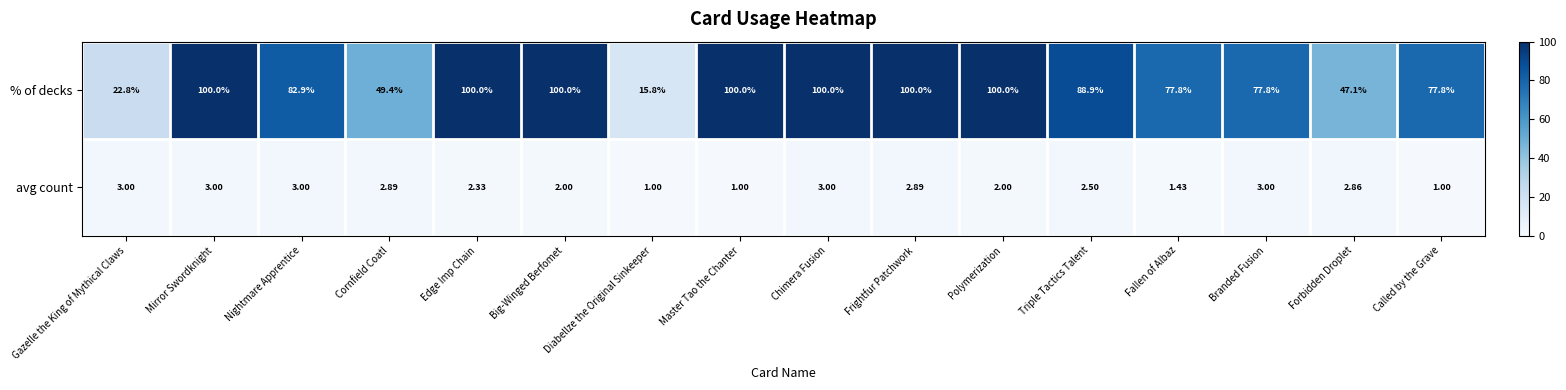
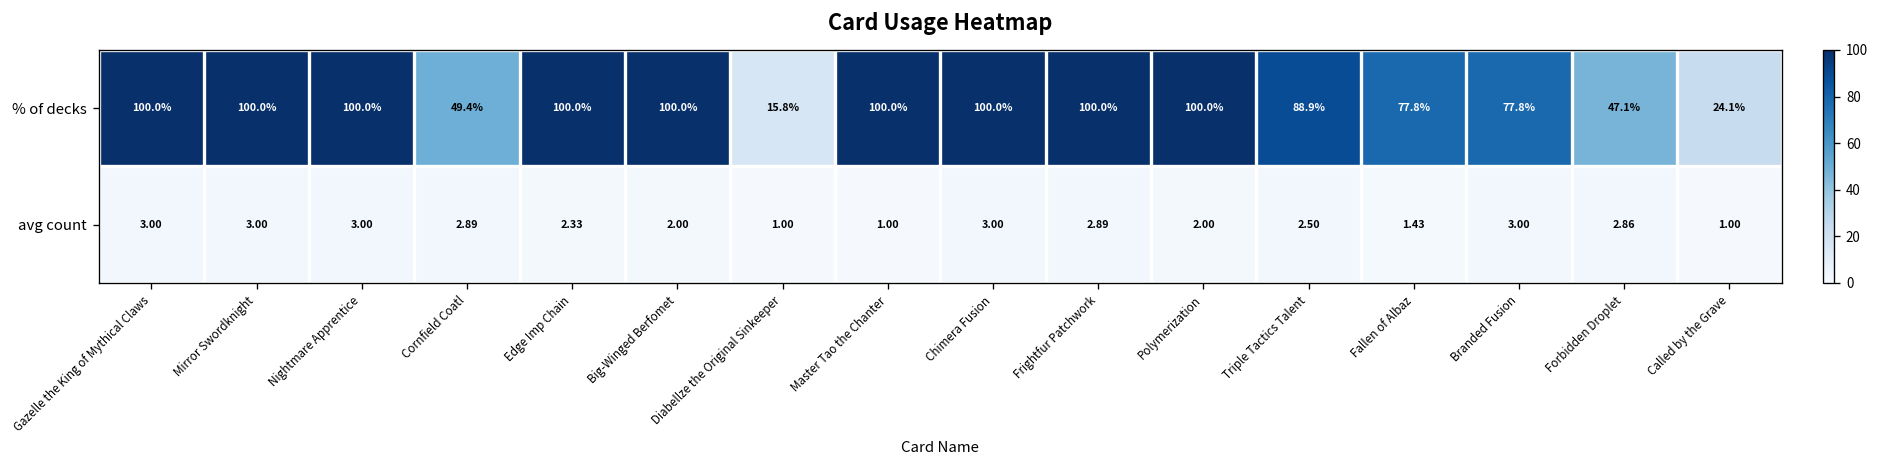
% of decks, Gazelle the King of Mythical Claws: 22.8% -> 100.0%
% of decks, Nightmare Apprentice: 82.9% -> 100.0%
% of decks, Called by the Grave: 77.8% -> 24.1%
